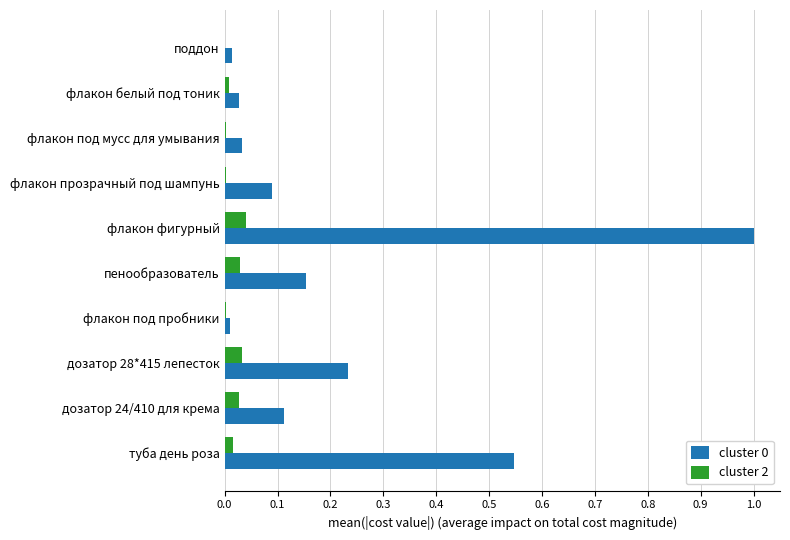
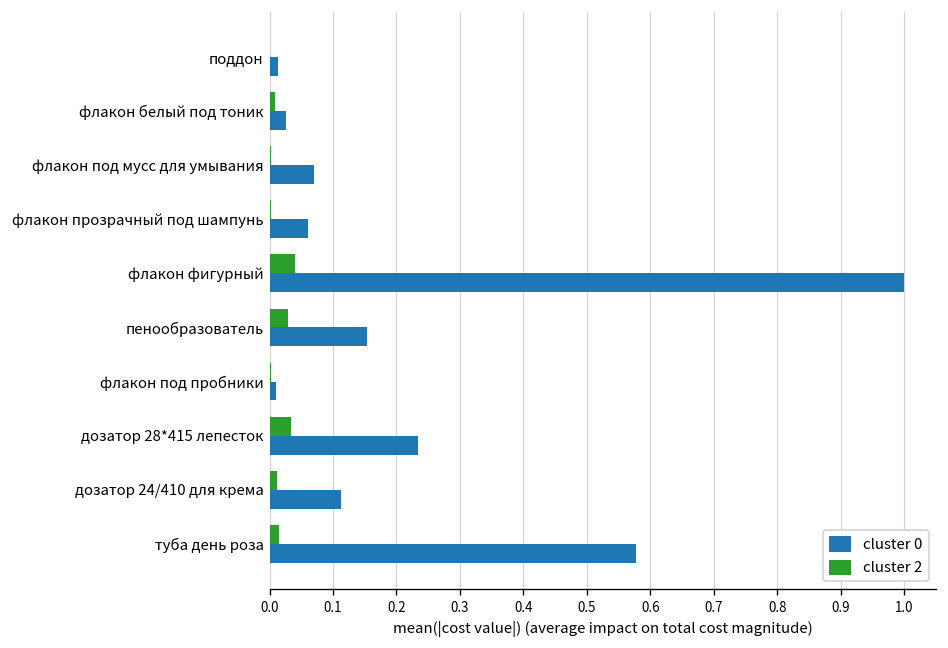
cluster 0, флакон под мусс для умывания: 0.03 -> 0.07
cluster 0, флакон прозрачный под шампунь: 0.09 -> 0.06
cluster 2, дозатор 24/410 для крема: 0.03 -> 0.01
cluster 0, туба день роза: 0.55 -> 0.58
